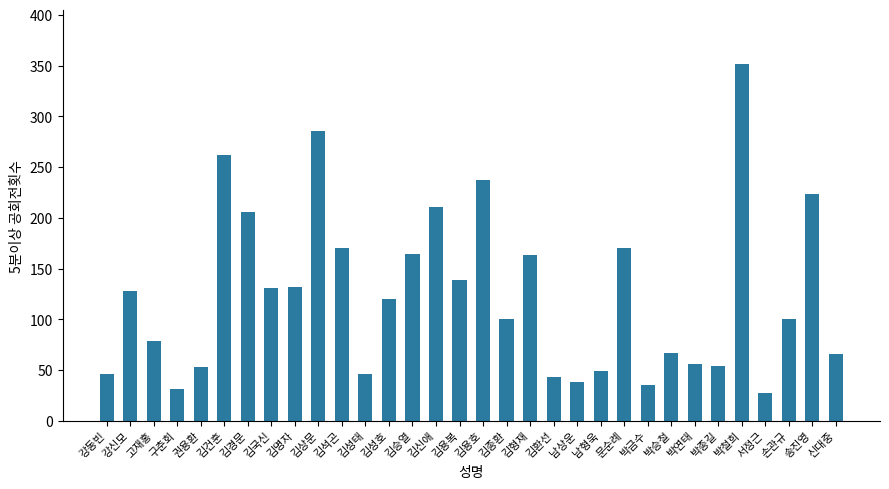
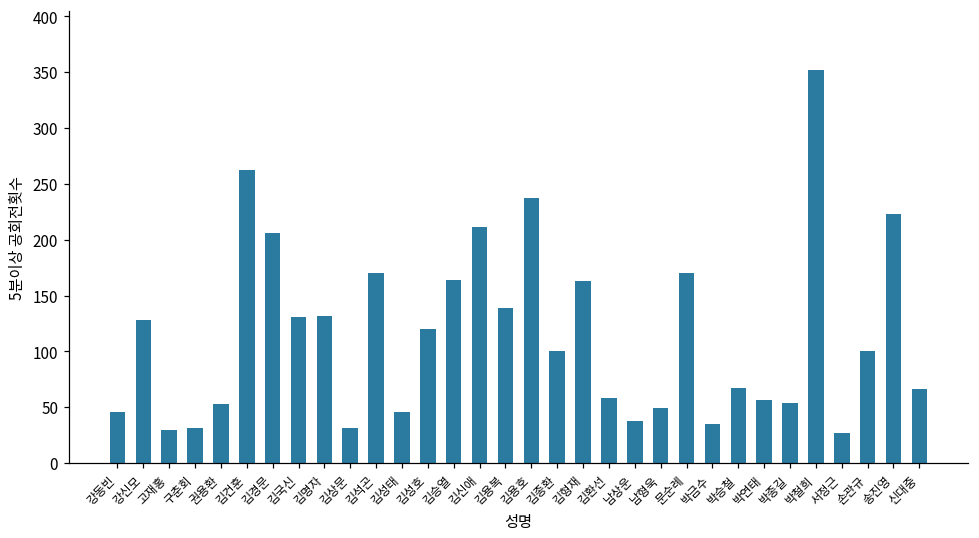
고재홍: 79 -> 30
김상문: 286 -> 31
김환선: 43 -> 58
